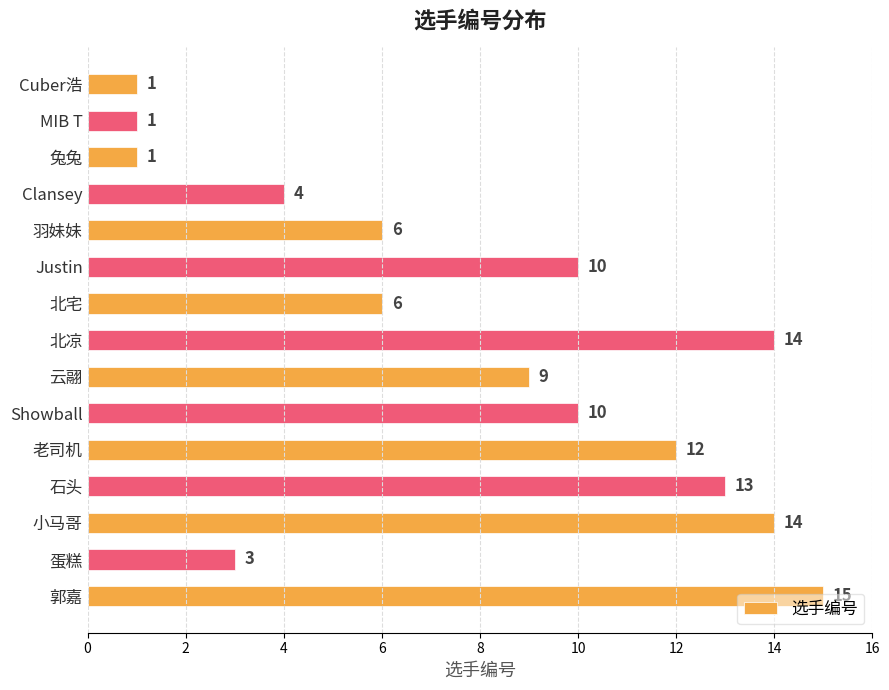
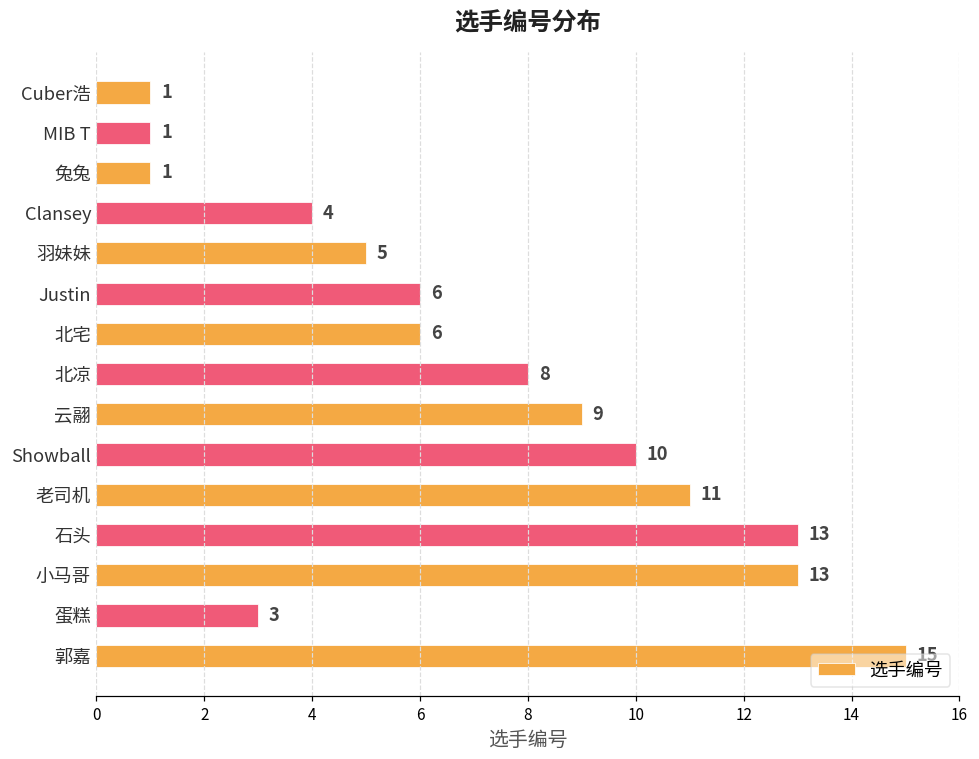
羽妹妹: 6 -> 5
Justin: 10 -> 6
北凉: 14 -> 8
老司机: 12 -> 11
小马哥: 14 -> 13
